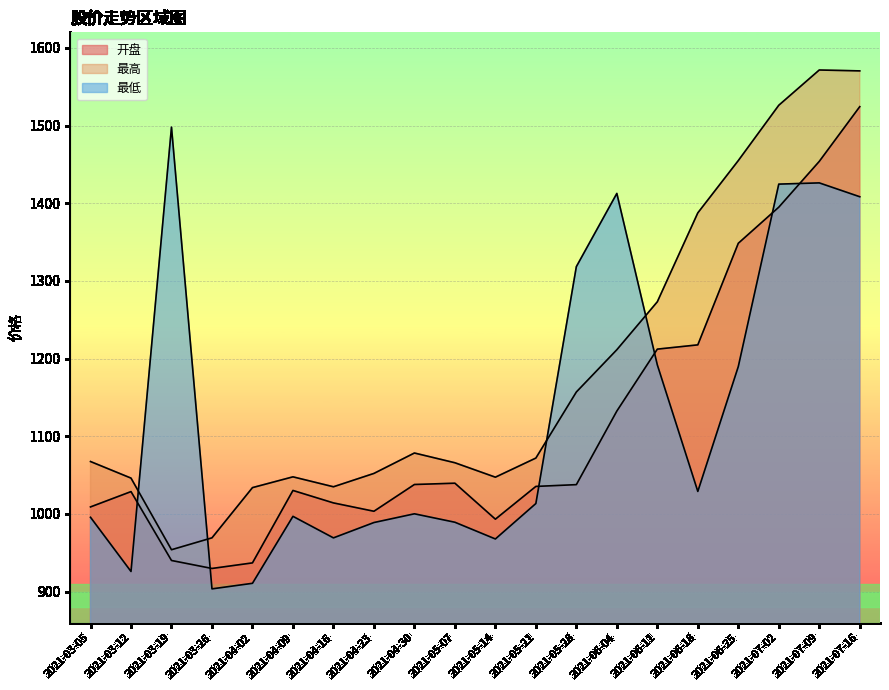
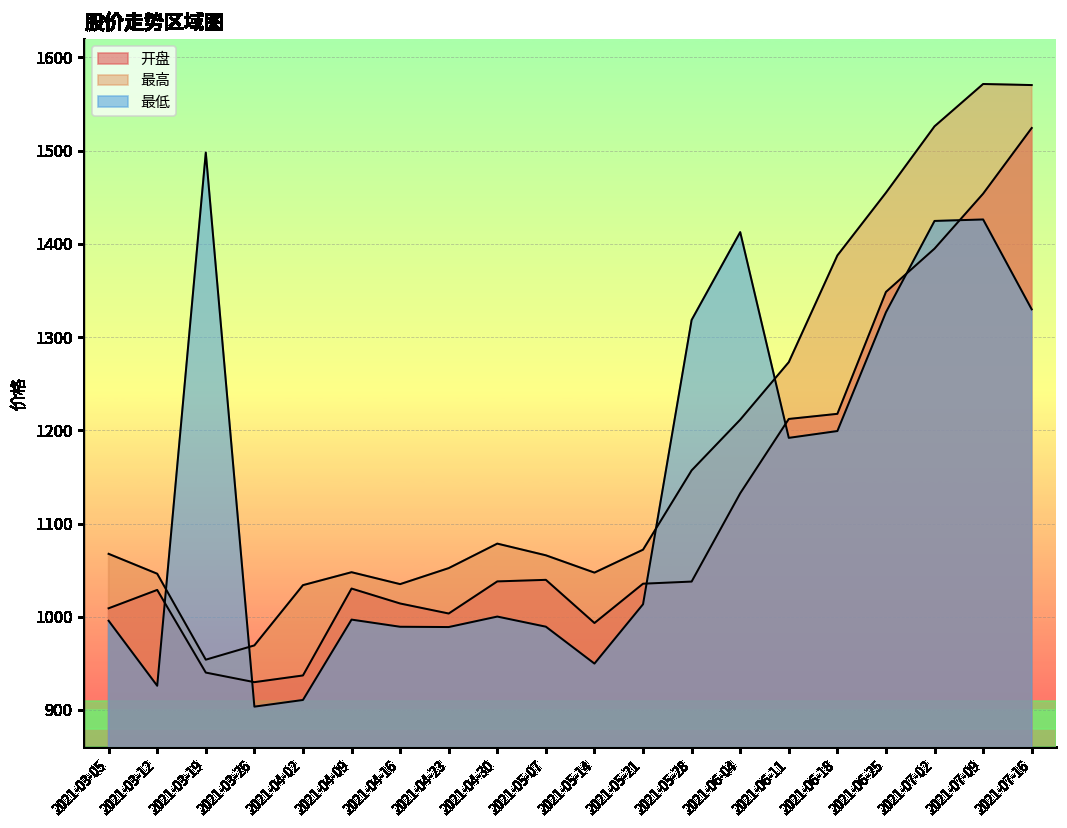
最低, 2021-04-16: 970 -> 990
最低, 2021-05-14: 970 -> 950
最低, 2021-06-18: 1030 -> 1200
最低, 2021-06-25: 1190 -> 1330
最低, 2021-07-16: 1410 -> 1330
